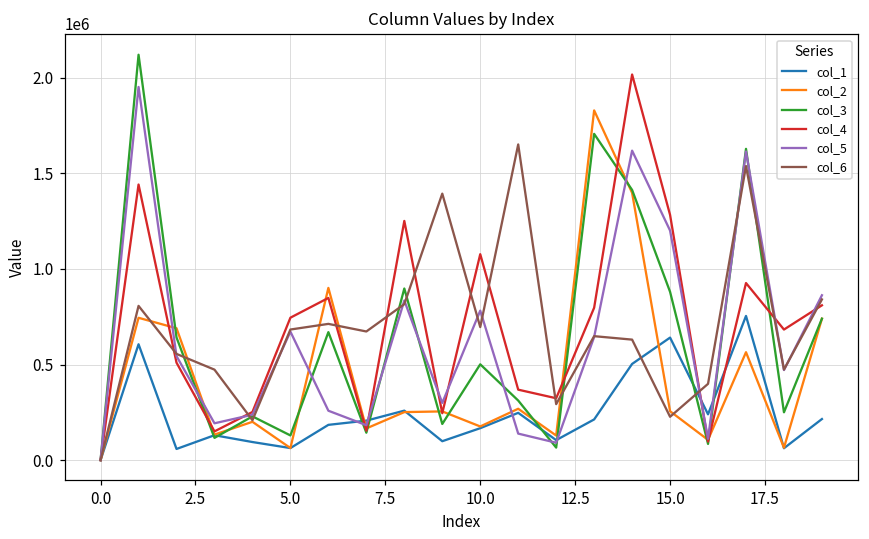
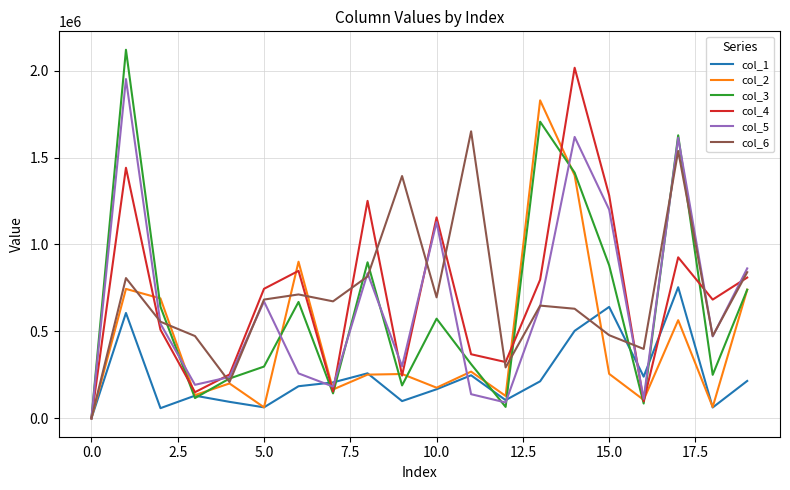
col_3, 5.0: 130000 -> 300000
col_3, 10.0: 500000 -> 570000
col_4, 10.0: 1080000 -> 1160000
col_5, 10.0: 780000 -> 1130000
col_6, 15.0: 230000 -> 480000
